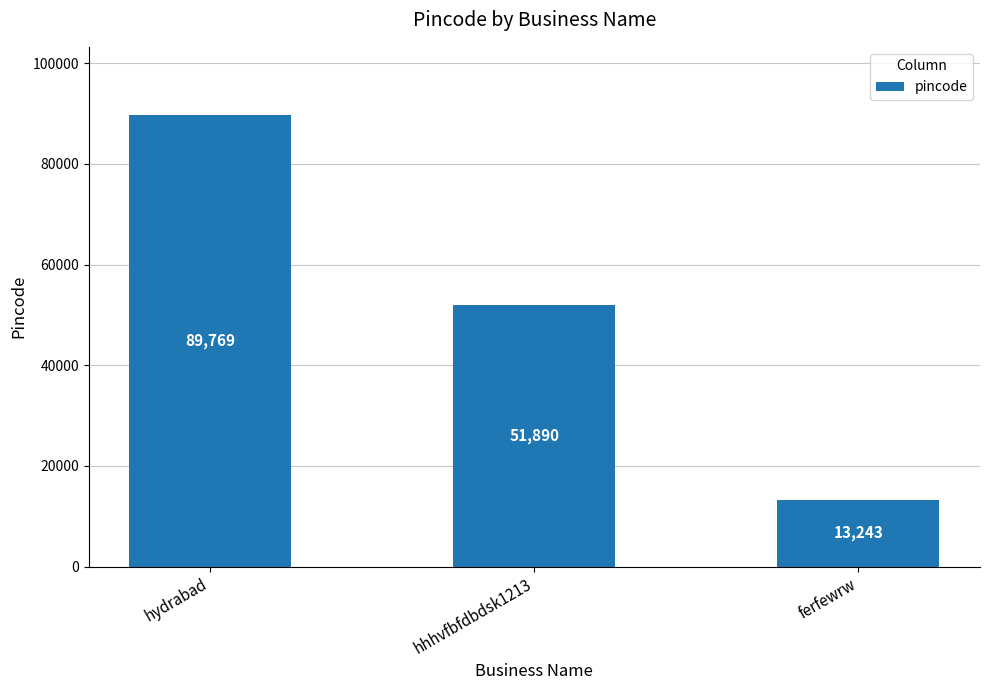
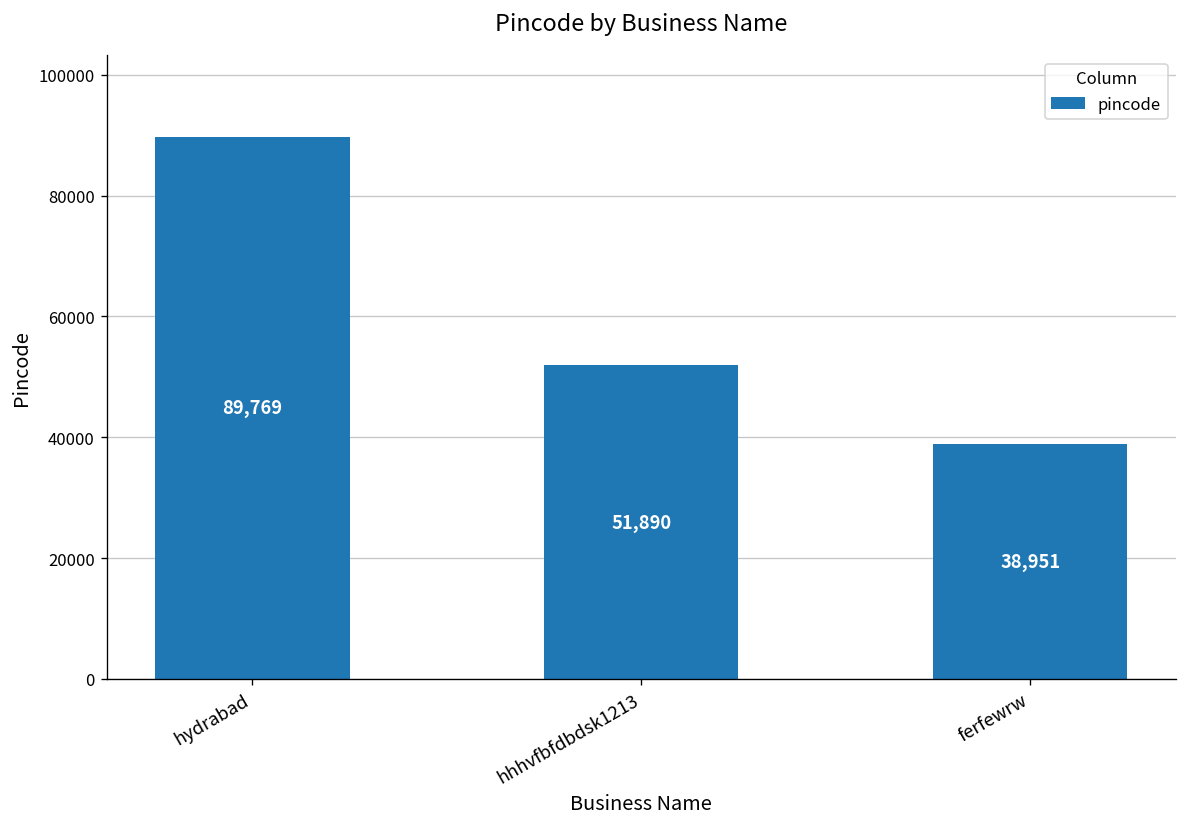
ferfewrw: 13,243 -> 38,951
